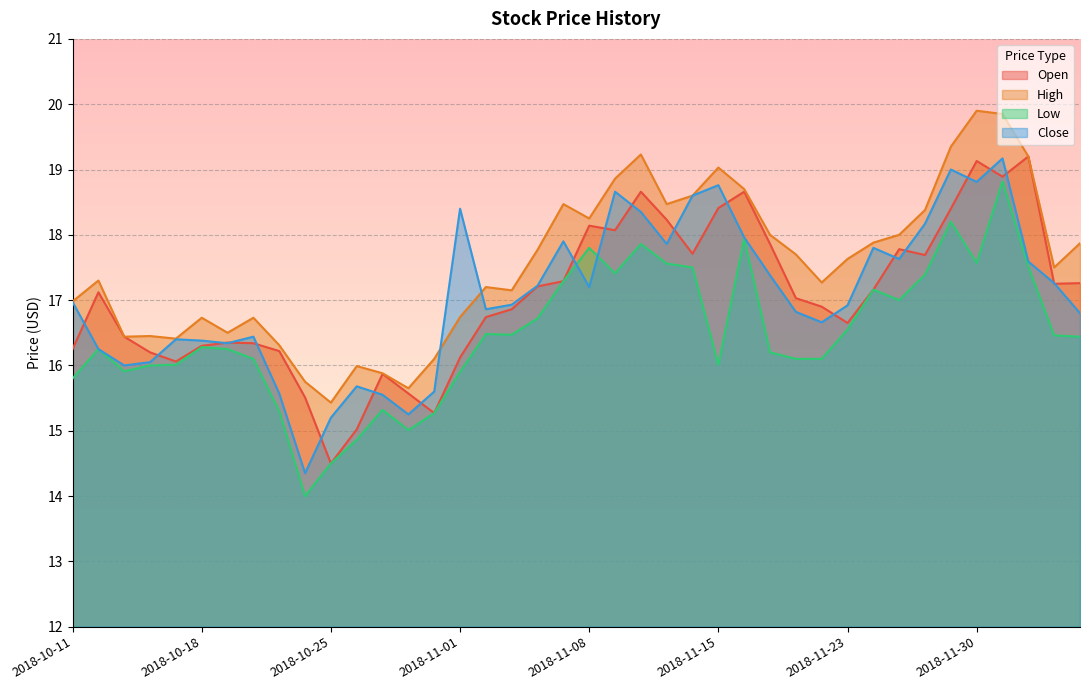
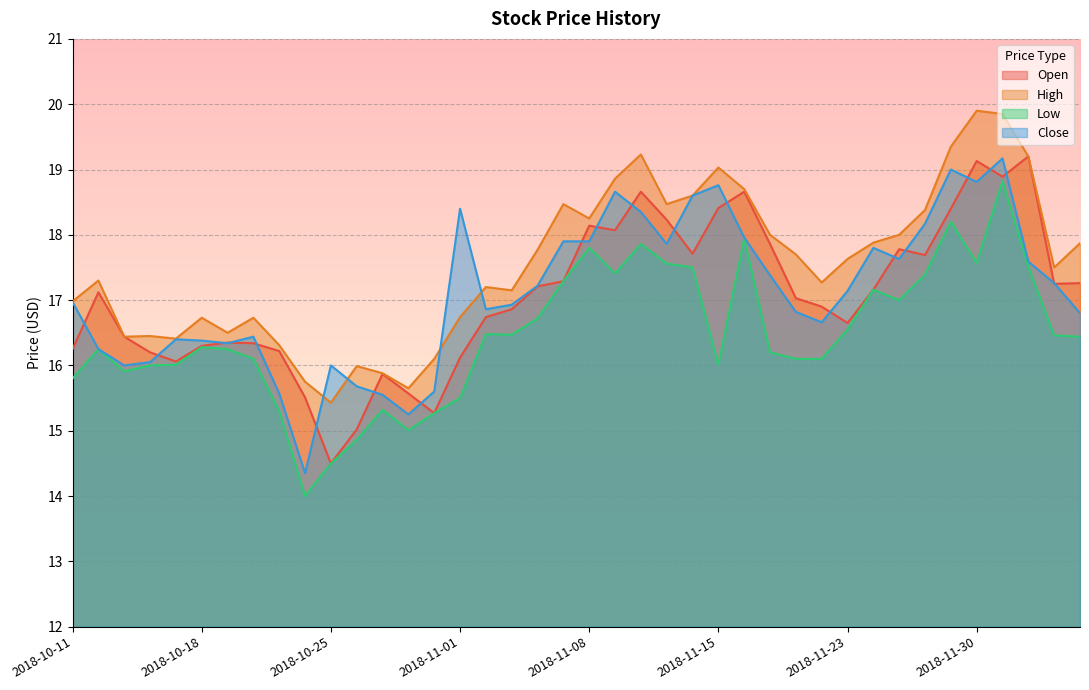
Close, 2018-10-25: 15.2 -> 16.0
Low, 2018-11-01: 15.9 -> 15.5
Close, 2018-11-08: 17.2 -> 17.9
Close, 2018-11-23: 16.9 -> 17.1
